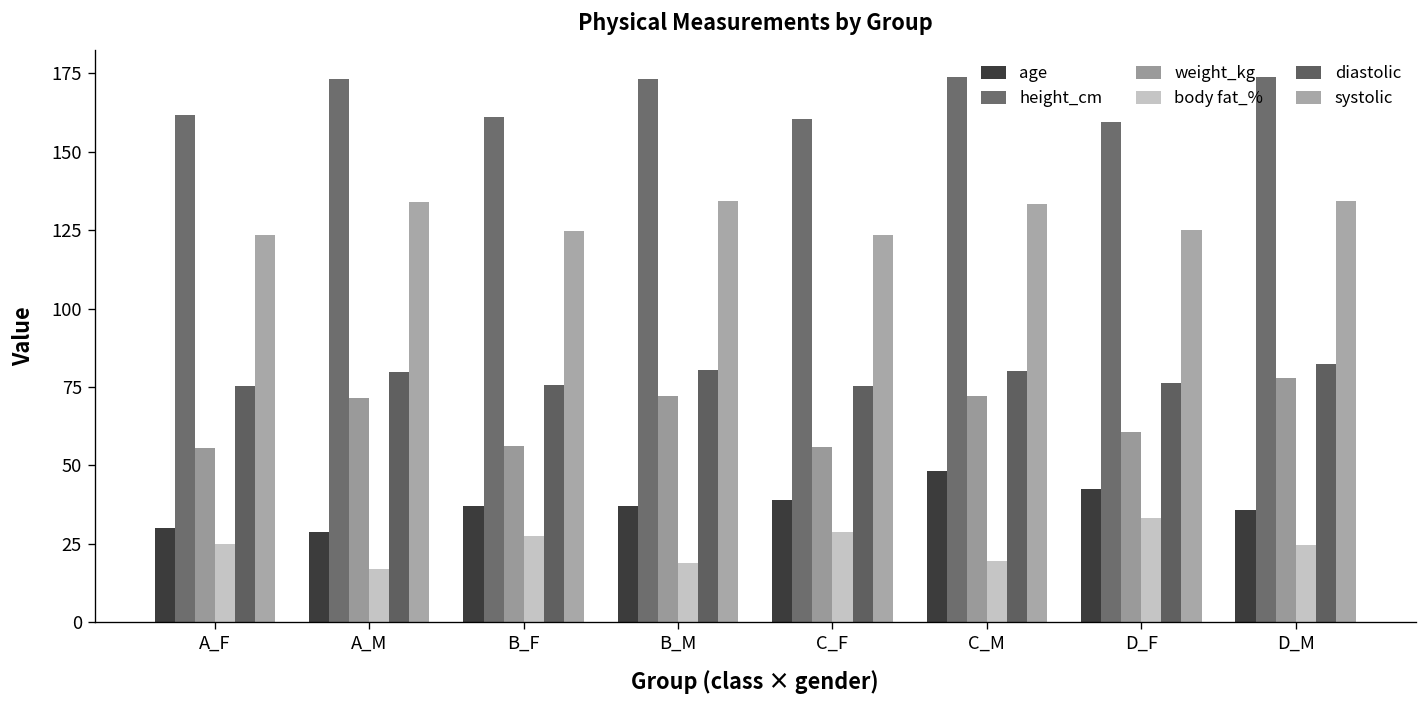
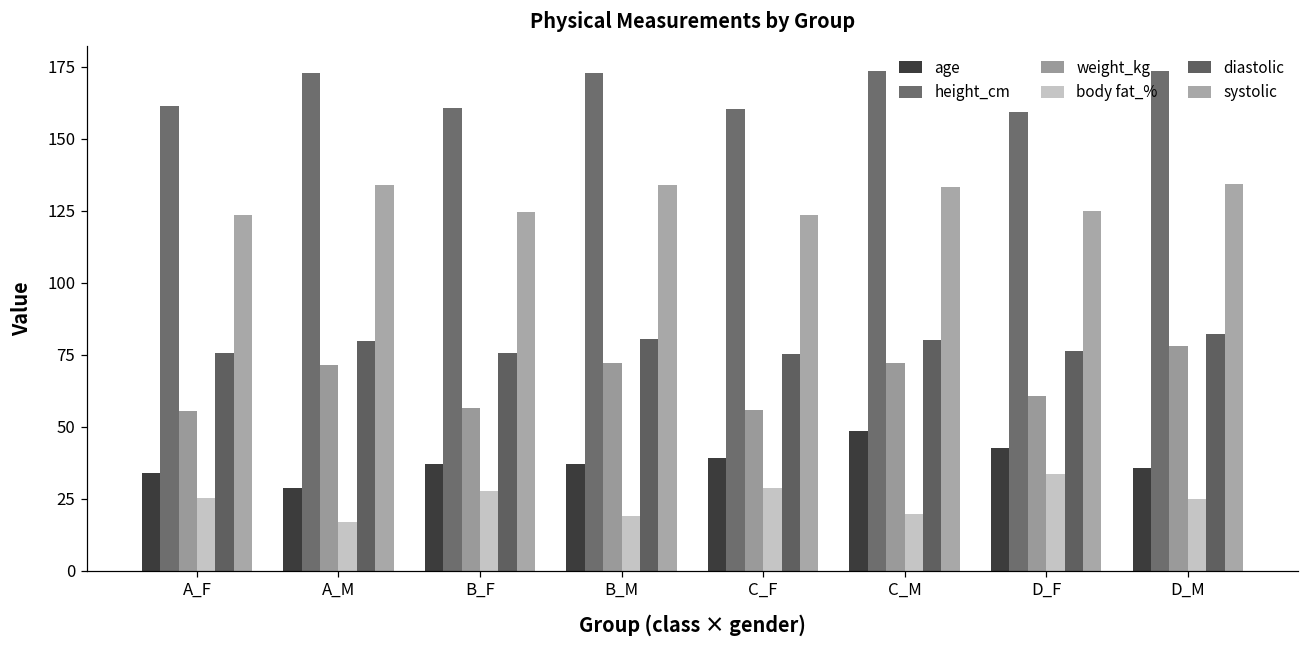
age, A_F: 30 -> 34
